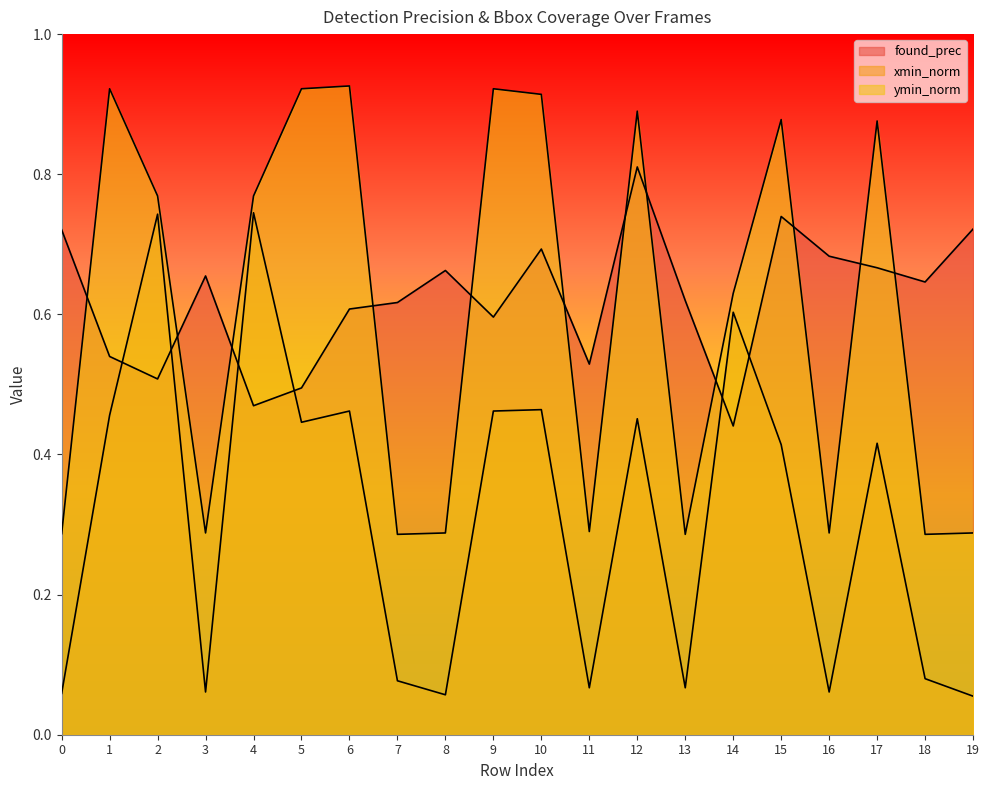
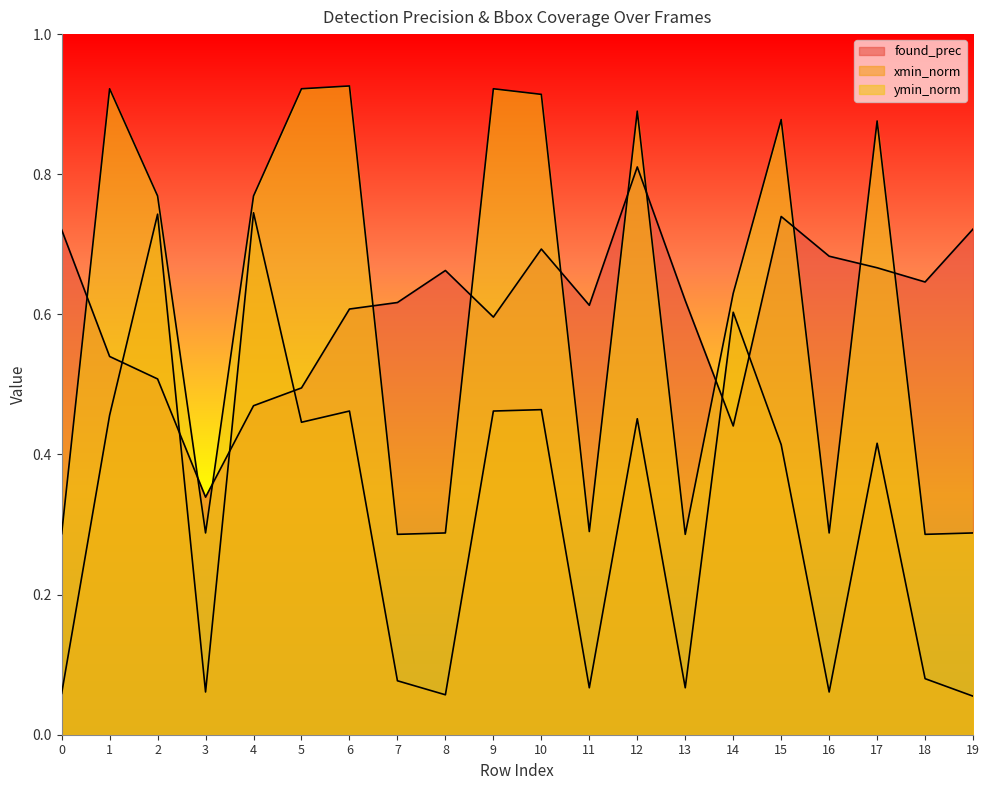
found_prec, 3: 0.65 -> 0.34
found_prec, 11: 0.53 -> 0.61
